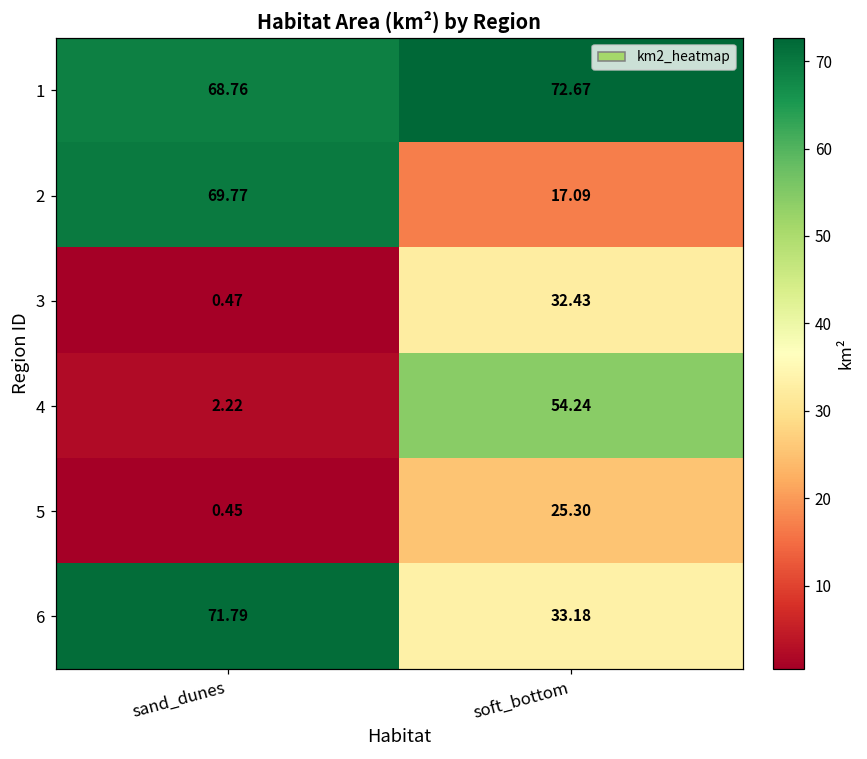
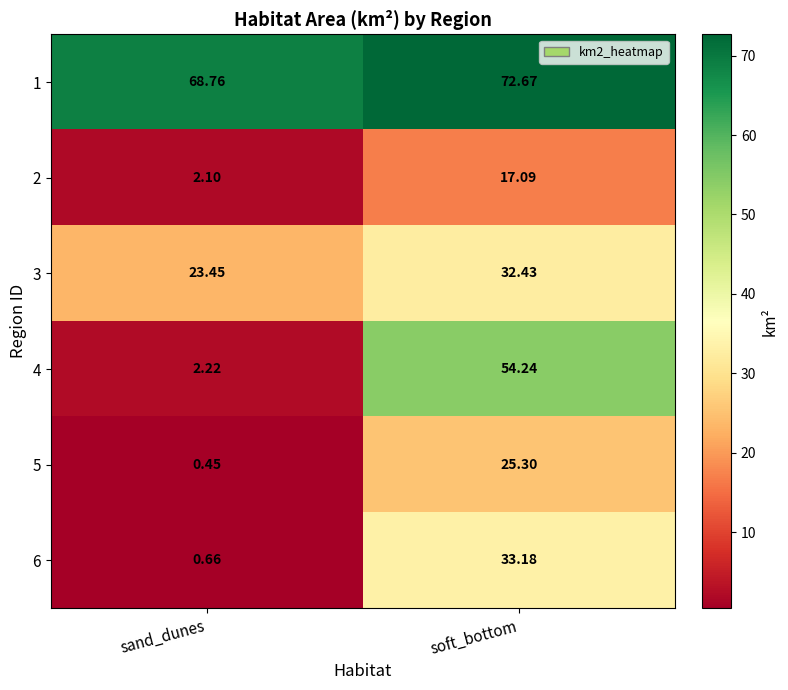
2, sand_dunes: 69.77 -> 2.10
3, sand_dunes: 0.47 -> 23.45
6, sand_dunes: 71.79 -> 0.66
